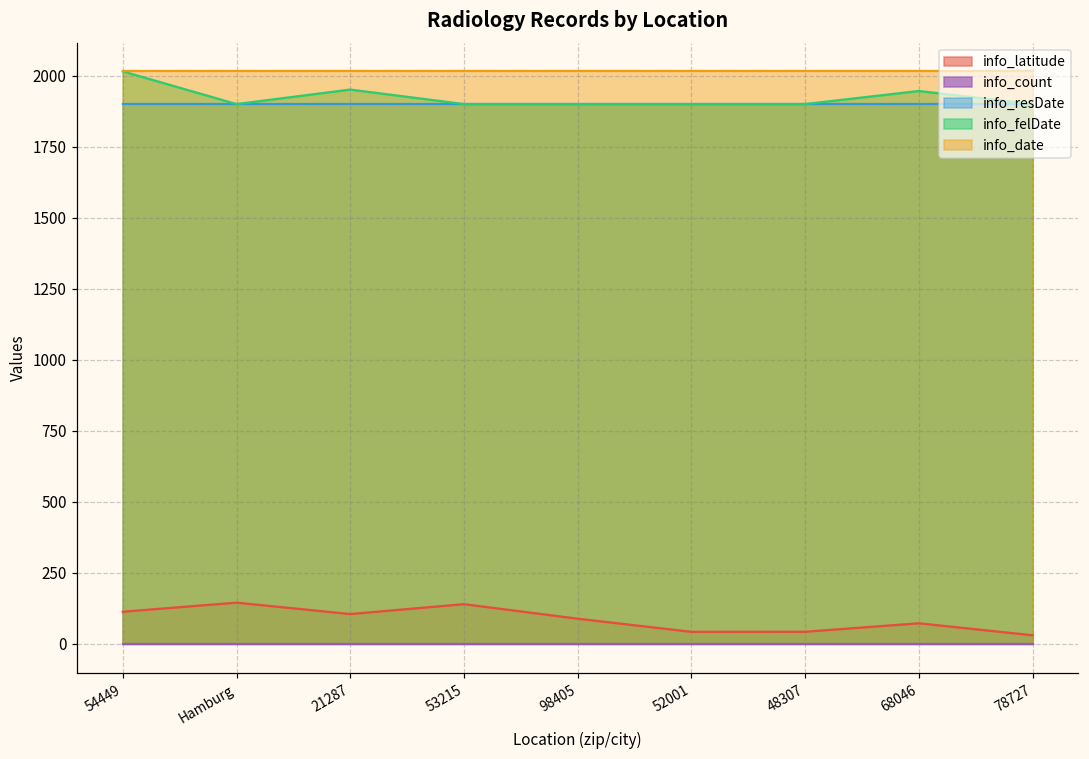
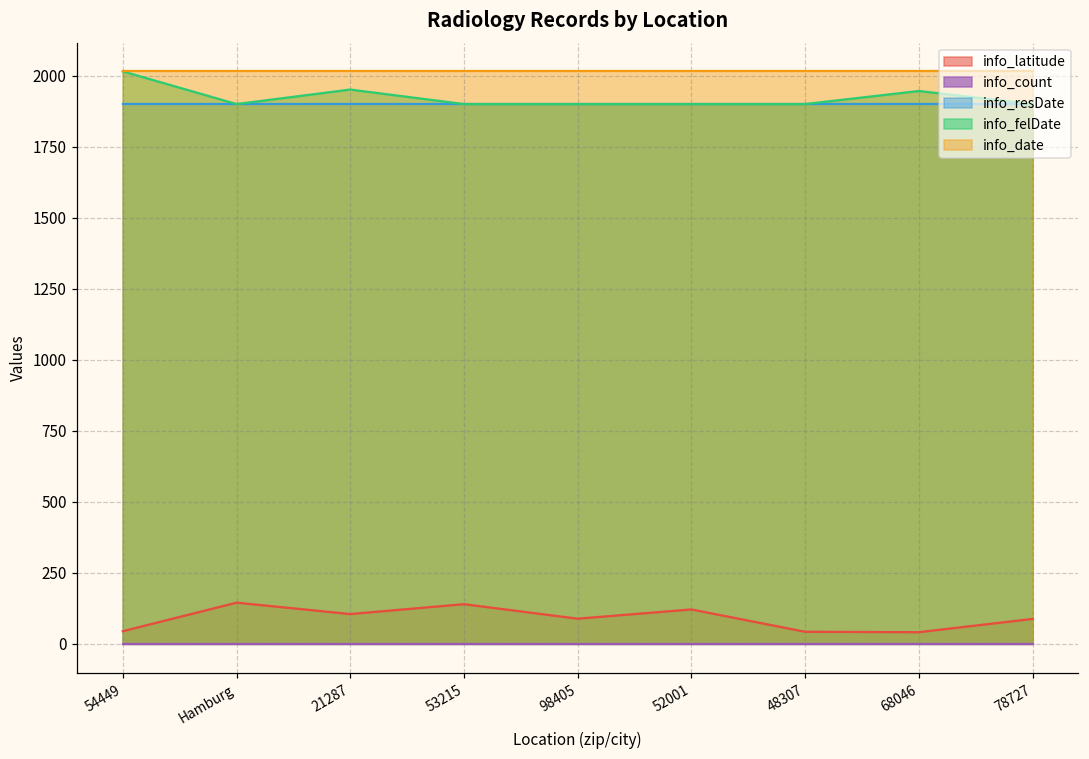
info_latitude, 54449: 110 -> 40
info_latitude, 52001: 40 -> 120
info_latitude, 68046: 70 -> 40
info_latitude, 78727: 30 -> 90
